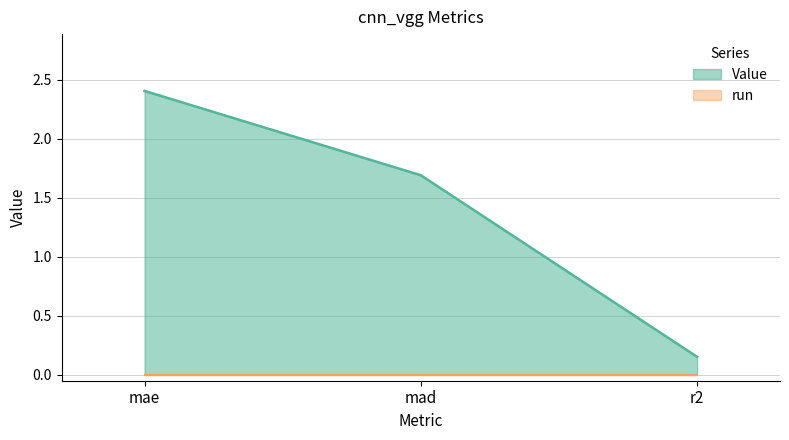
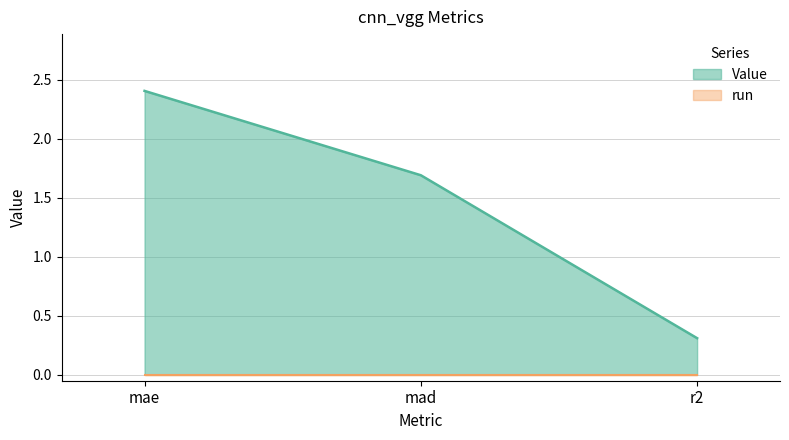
Value, r2: 0.15 -> 0.31
